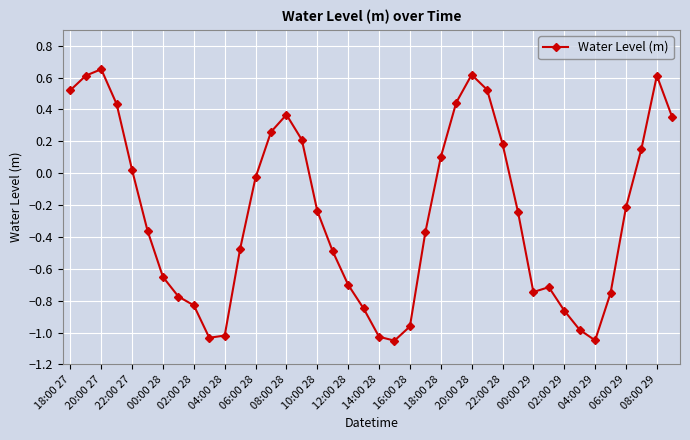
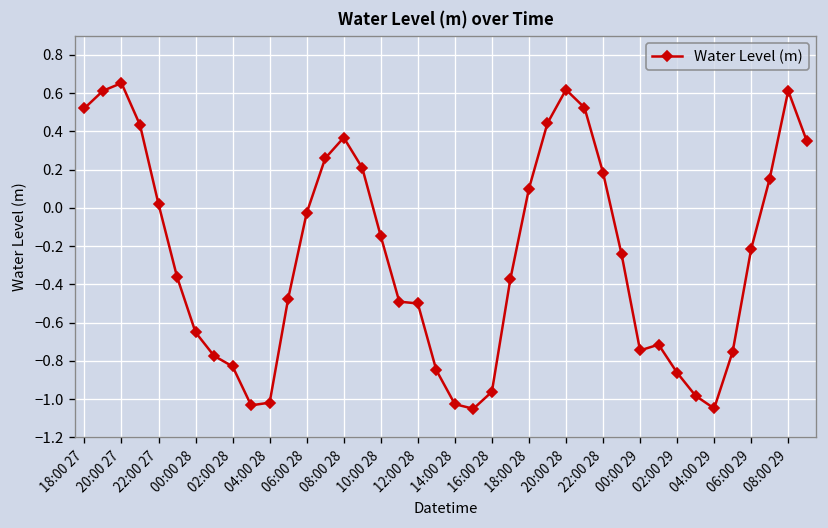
10:00 28: -0.24 -> -0.15
12:00 28: -0.70 -> -0.50
